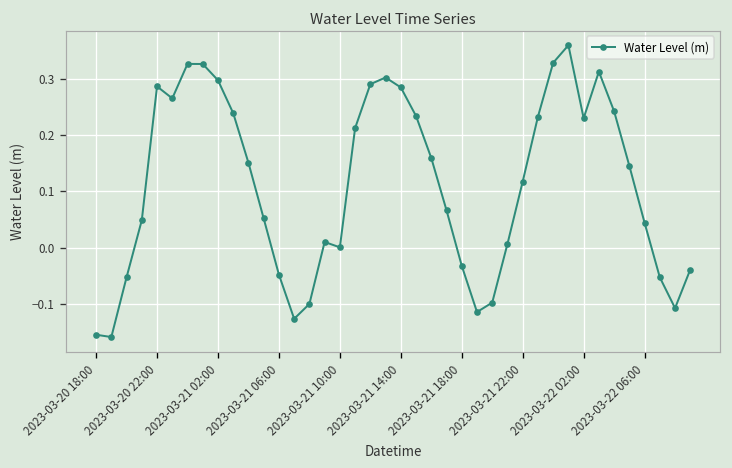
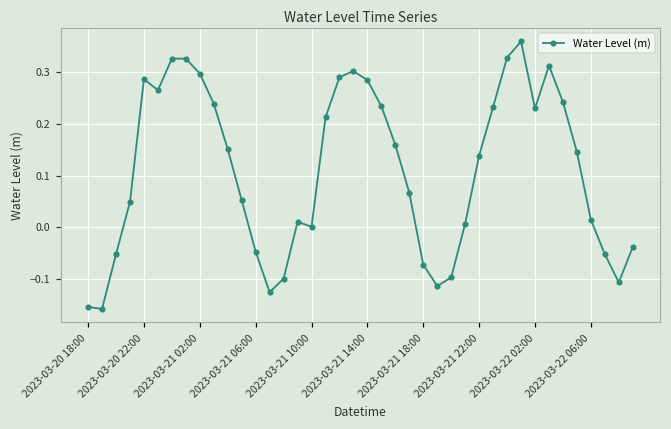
2023-03-21 18:00: -0.03 -> -0.07
2023-03-21 22:00: 0.12 -> 0.14
2023-03-22 06:00: 0.04 -> 0.01
